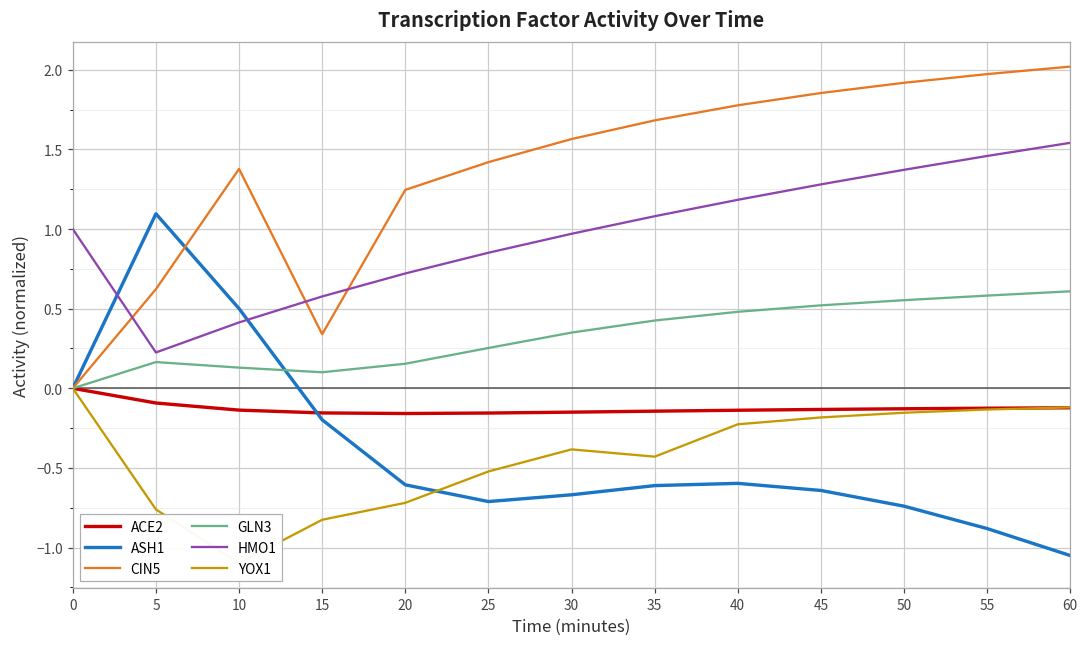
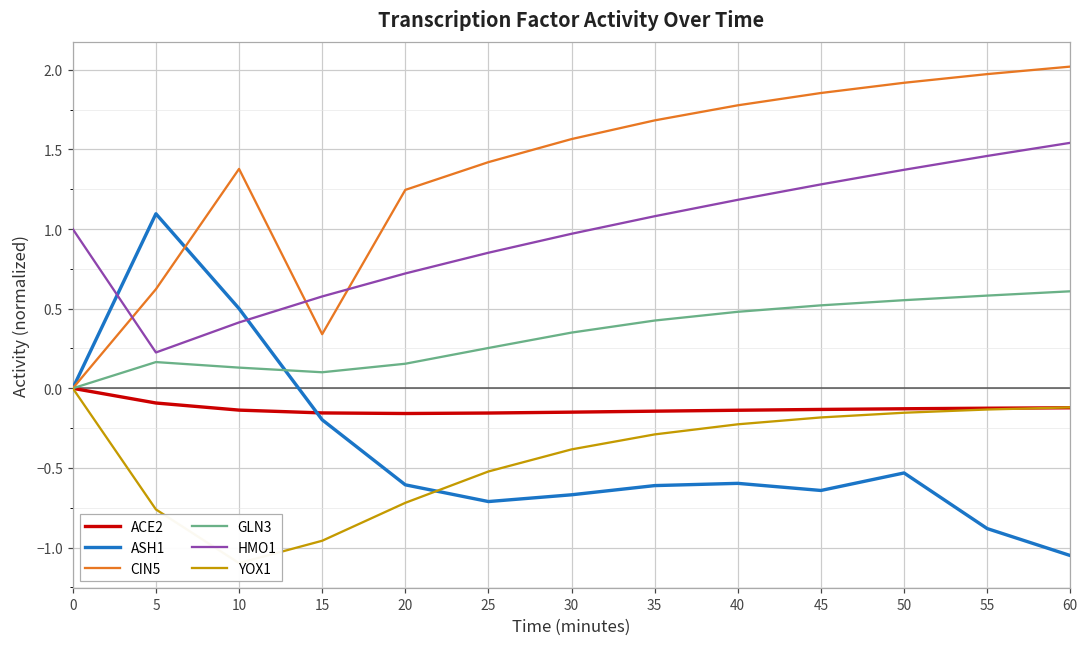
YOX1, 15: -0.83 -> -0.96
YOX1, 35: -0.43 -> -0.29
ASH1, 50: -0.74 -> -0.53
